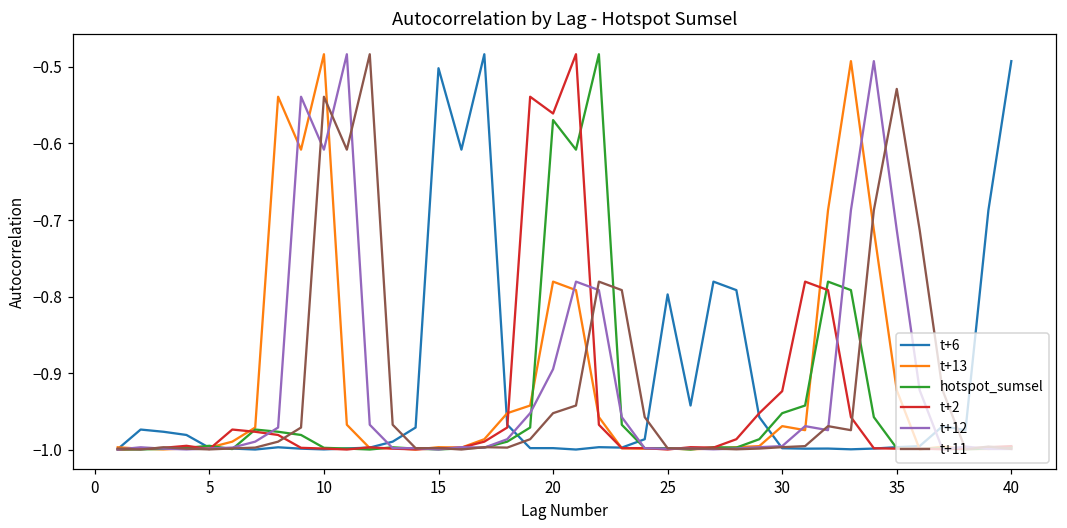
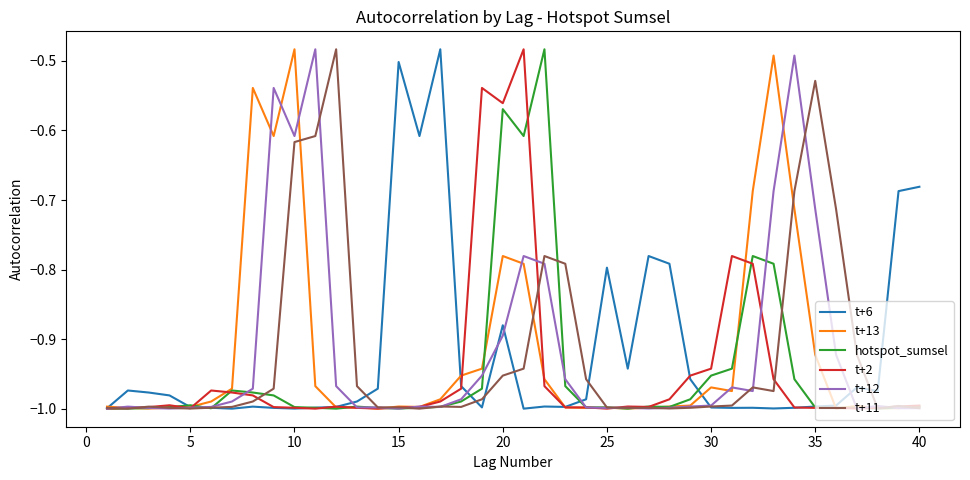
t+11, 10: -0.54 -> -0.62
t+6, 20: -1.00 -> -0.88
t+2, 30: -0.92 -> -0.94
t+6, 40: -0.49 -> -0.68
